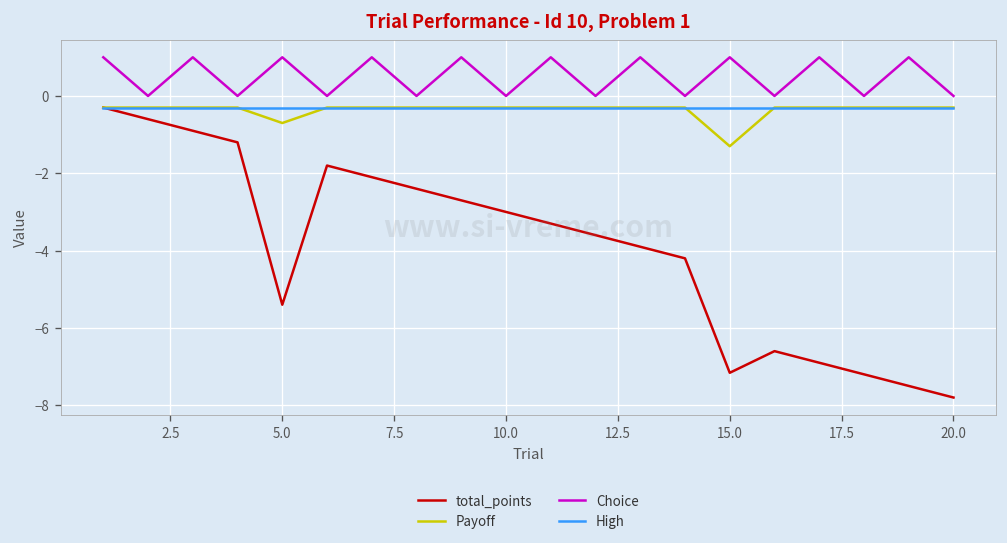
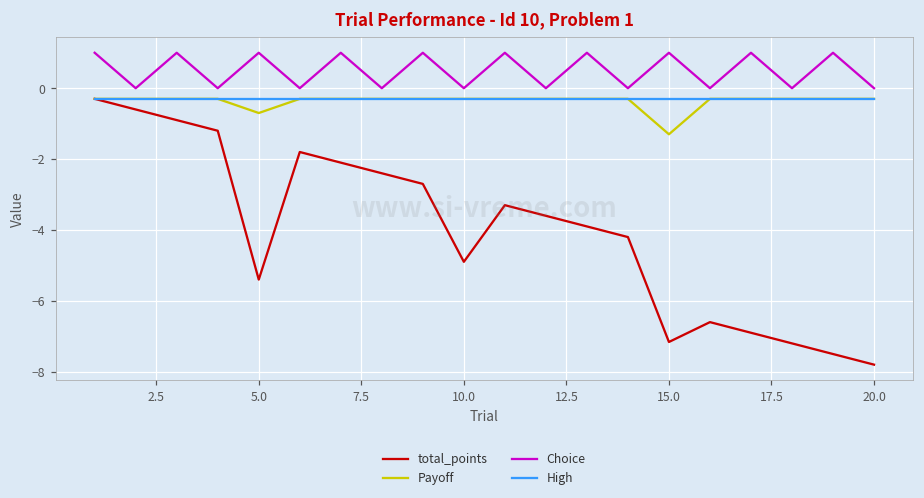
total_points, 10.0: -3.0 -> -4.9
